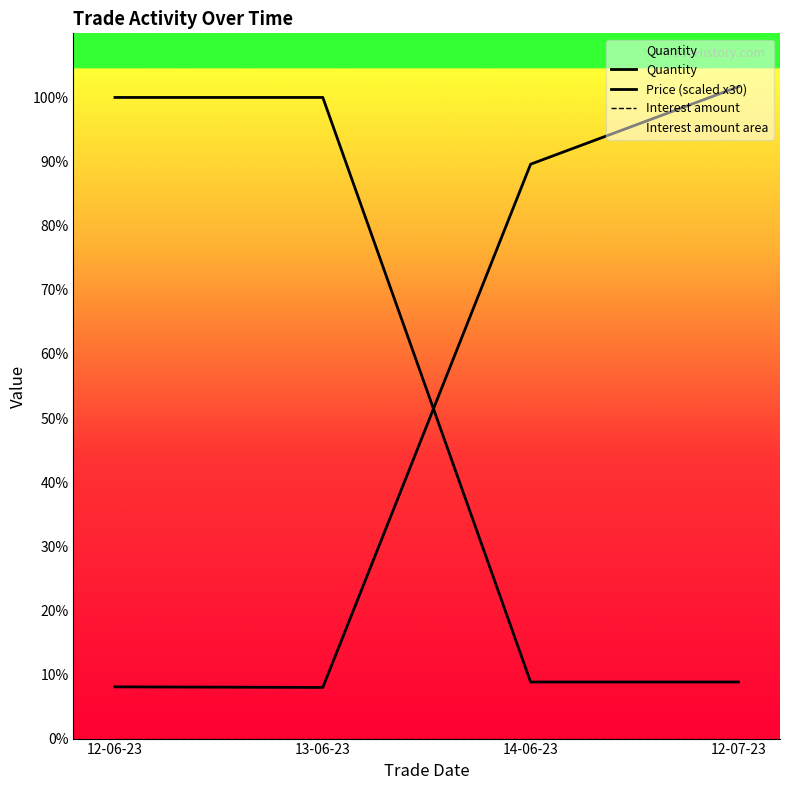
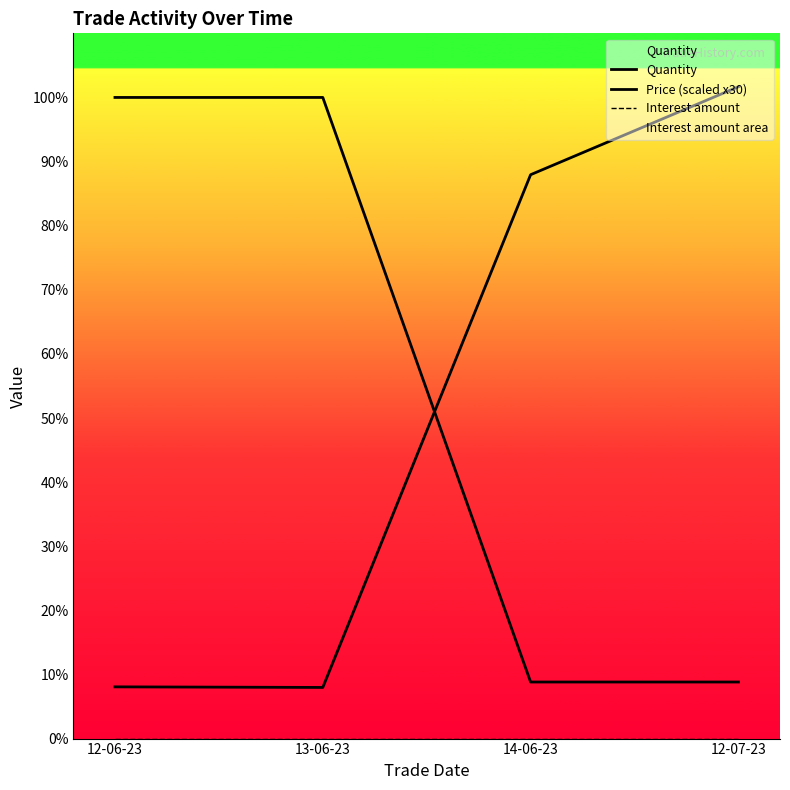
Price (scaled x30), 14-06-23: 90% -> 88%
